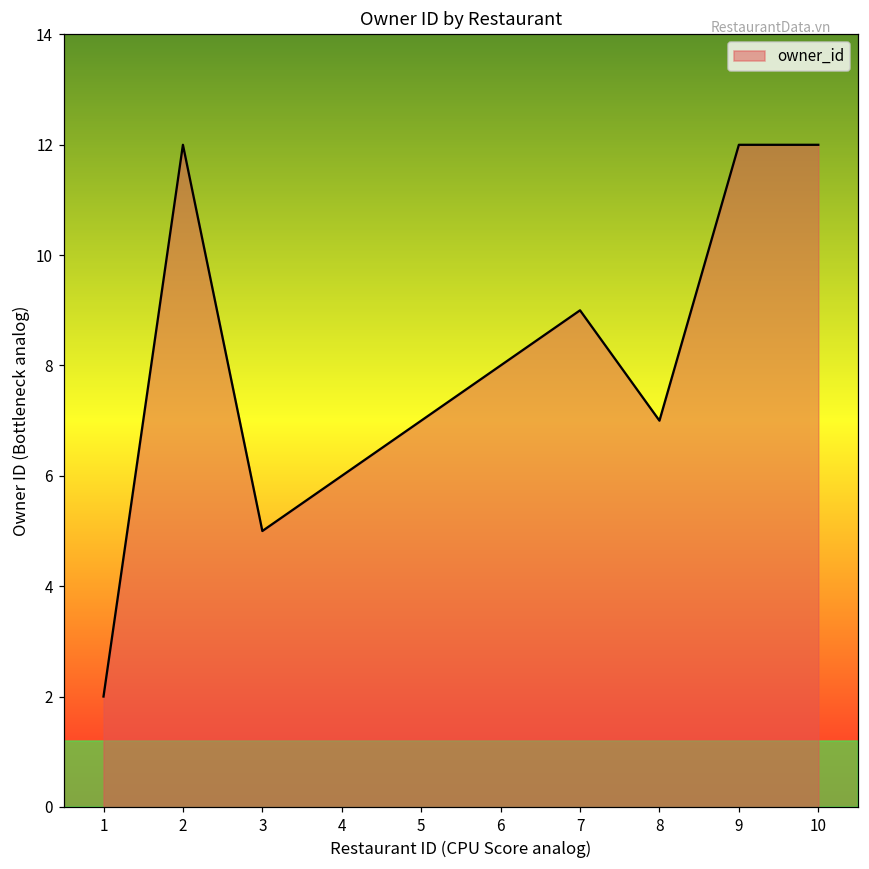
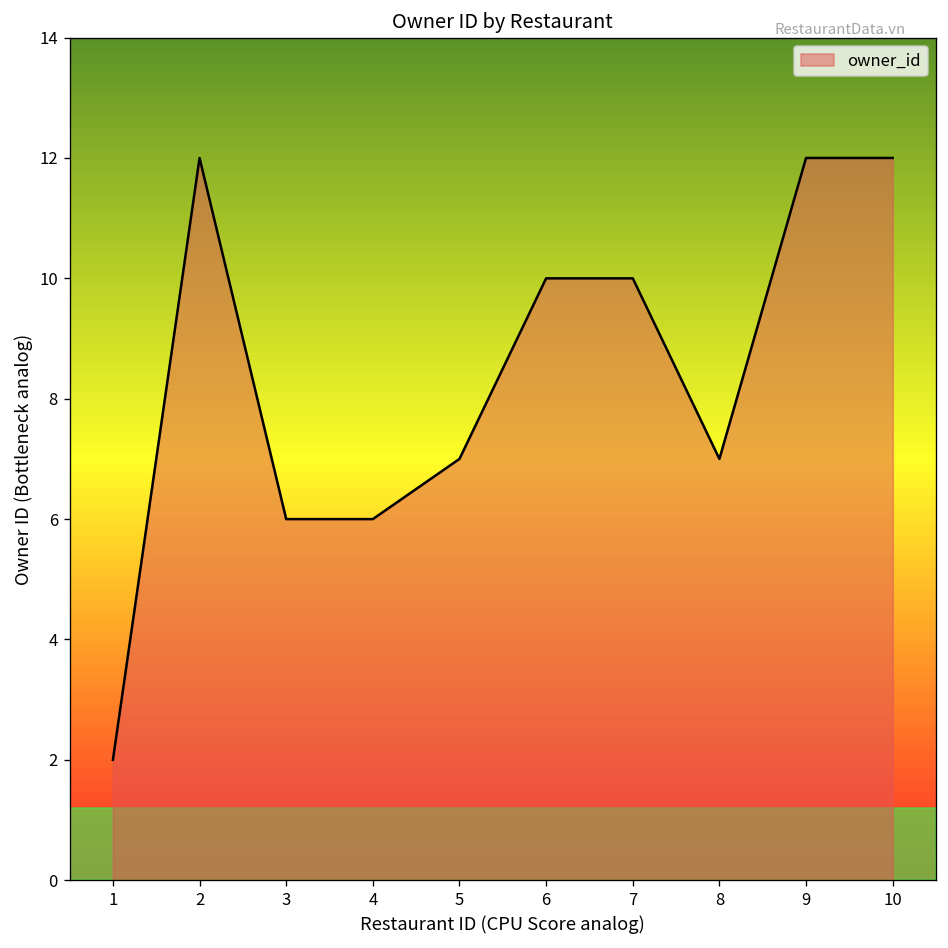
3: 5 -> 6
6: 8 -> 10
7: 9 -> 10
